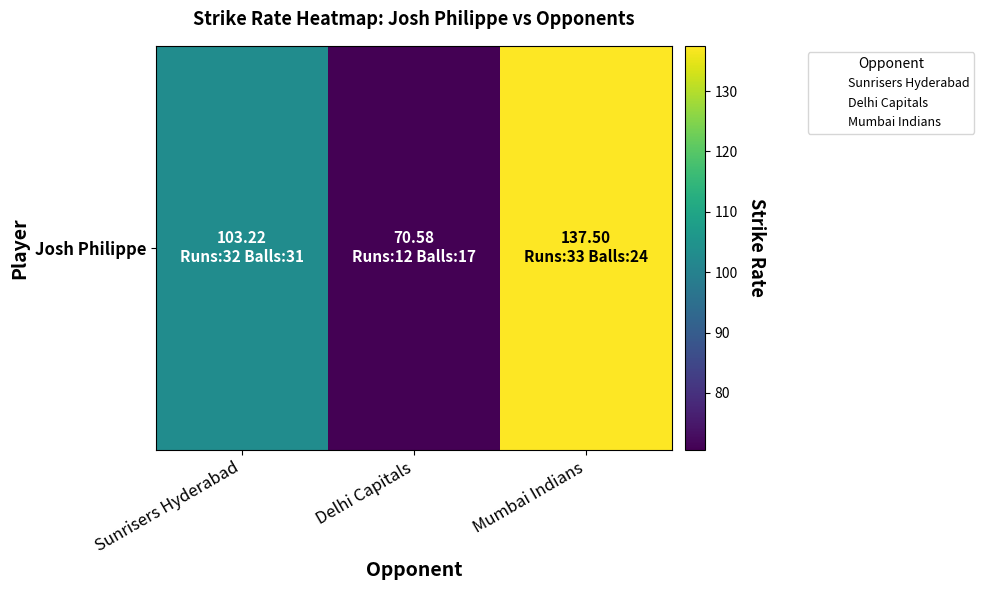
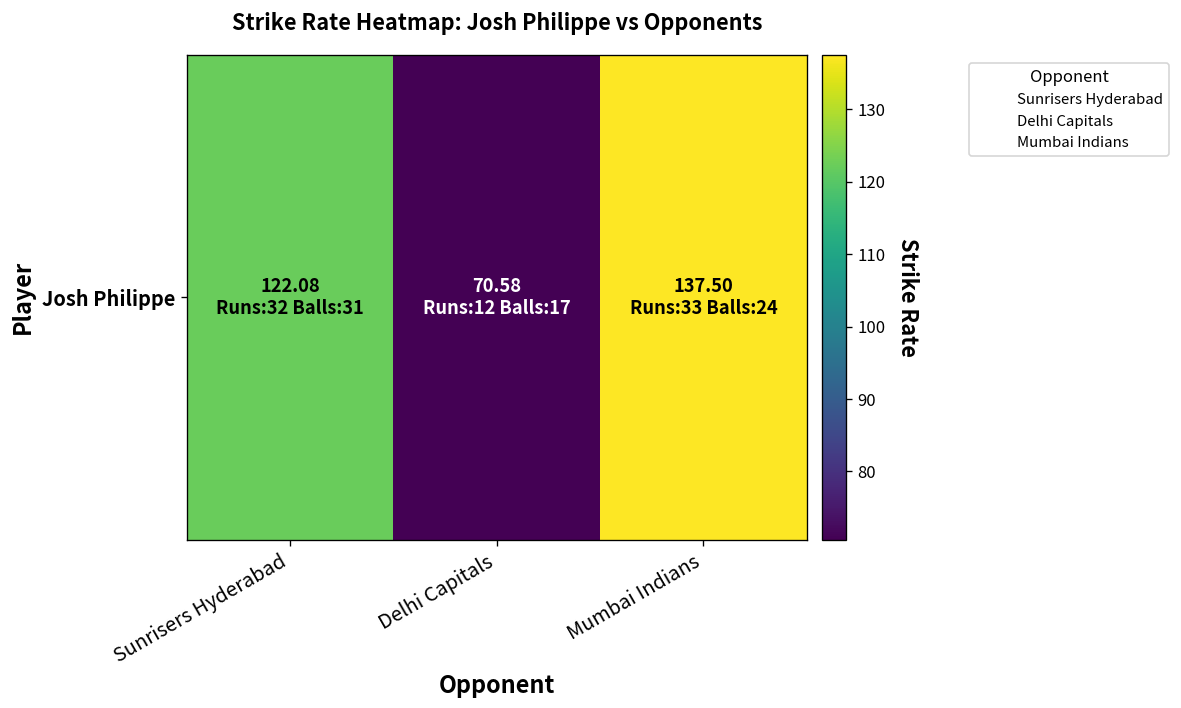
Josh Philippe, Sunrisers Hyderabad: 103.22 -> 122.08
